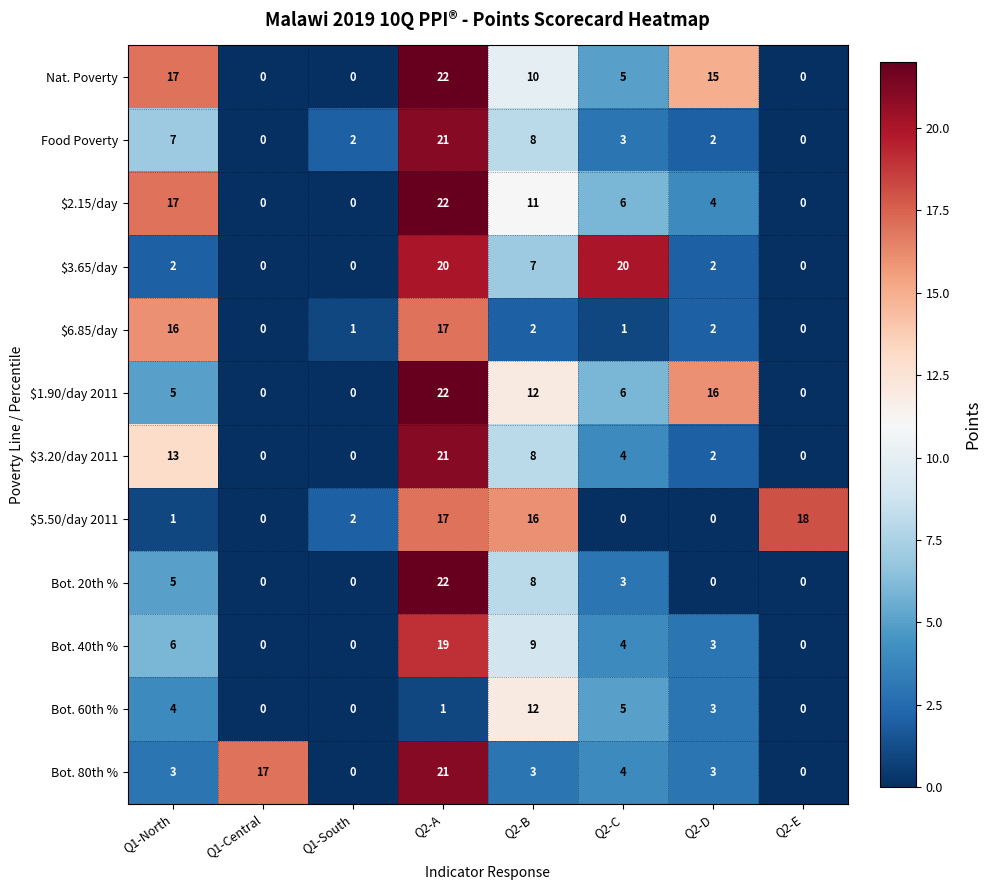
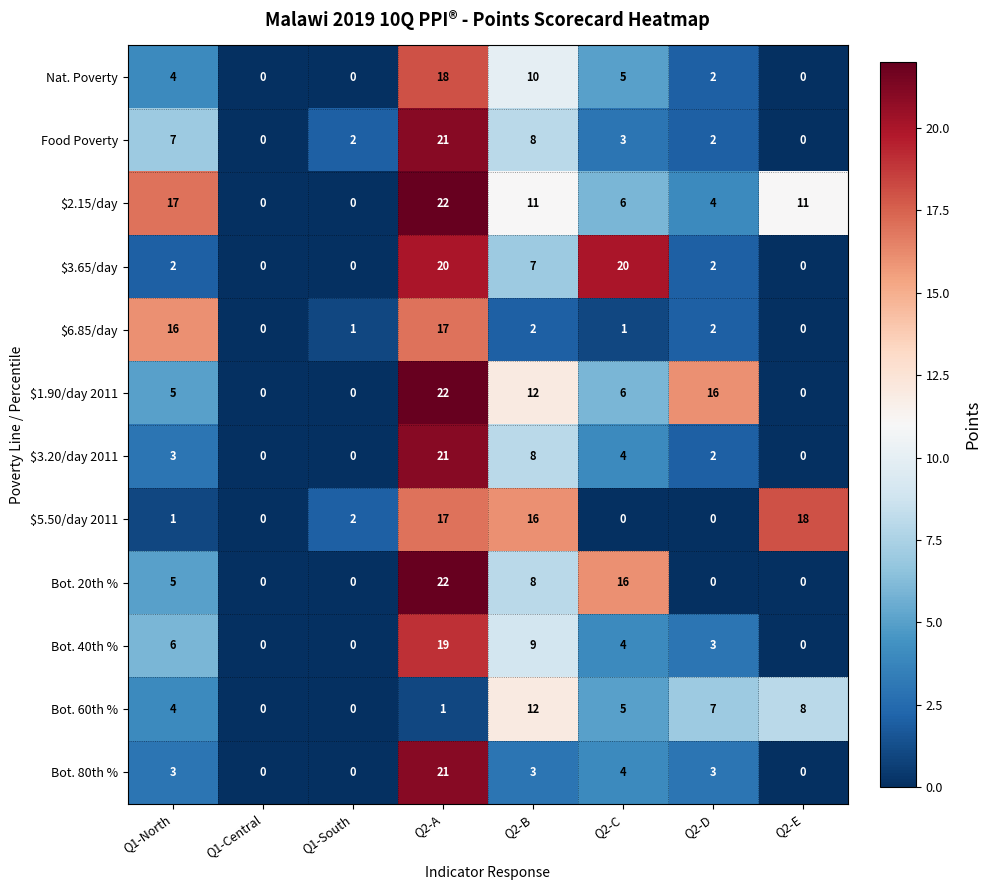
Nat. Poverty, Q1-North: 17 -> 4
Nat. Poverty, Q2-A: 22 -> 18
Nat. Poverty, Q2-D: 15 -> 2
$2.15/day, Q2-E: 0 -> 11
$3.20/day 2011, Q1-North: 13 -> 3
Bot. 20th %, Q2-C: 3 -> 16
Bot. 60th %, Q2-D: 3 -> 7
Bot. 60th %, Q2-E: 0 -> 8
Bot. 80th %, Q1-Central: 17 -> 0
